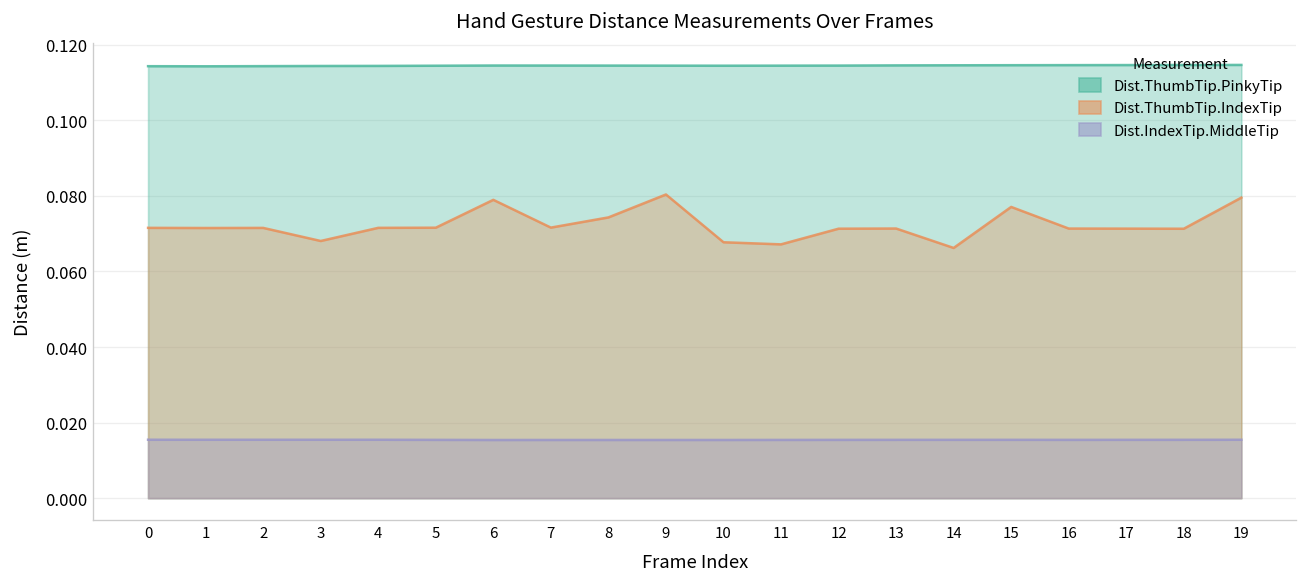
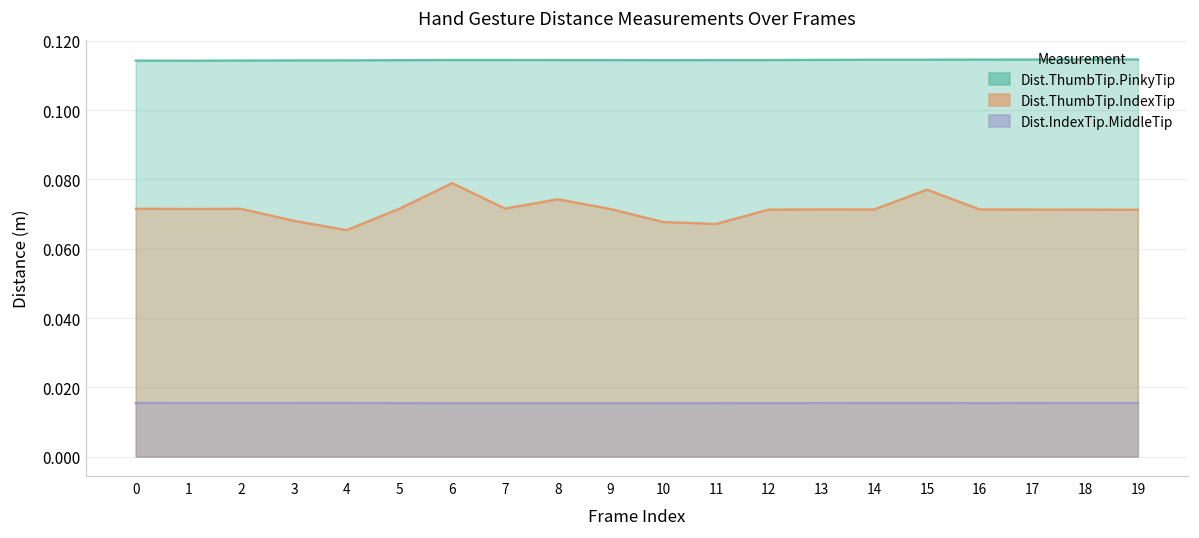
Dist.ThumbTip.IndexTip, 4: 0.072 -> 0.065
Dist.ThumbTip.IndexTip, 9: 0.080 -> 0.071
Dist.ThumbTip.IndexTip, 14: 0.066 -> 0.071
Dist.ThumbTip.IndexTip, 19: 0.080 -> 0.071
